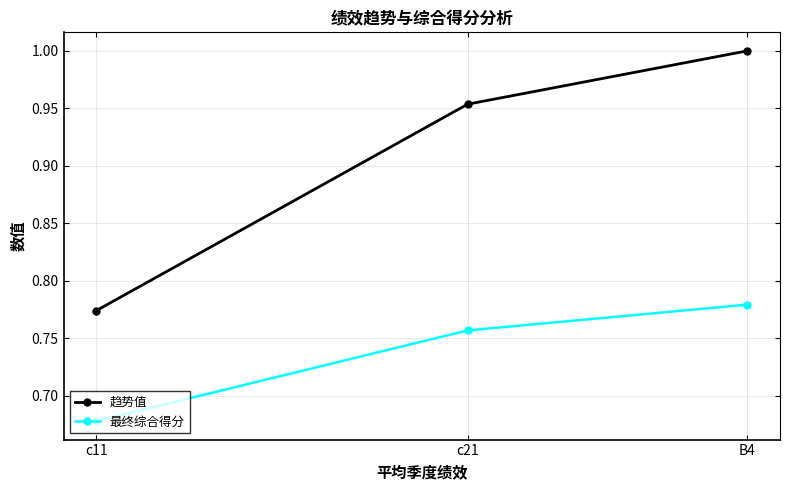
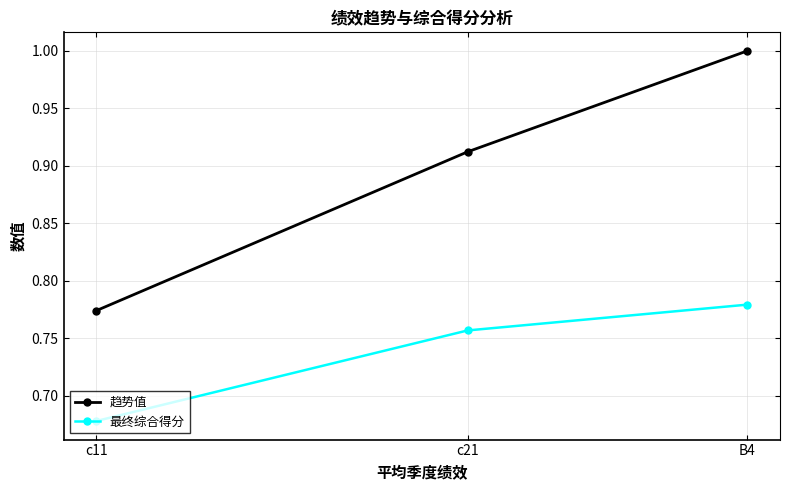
趋势值, c21: 0.954 -> 0.912
